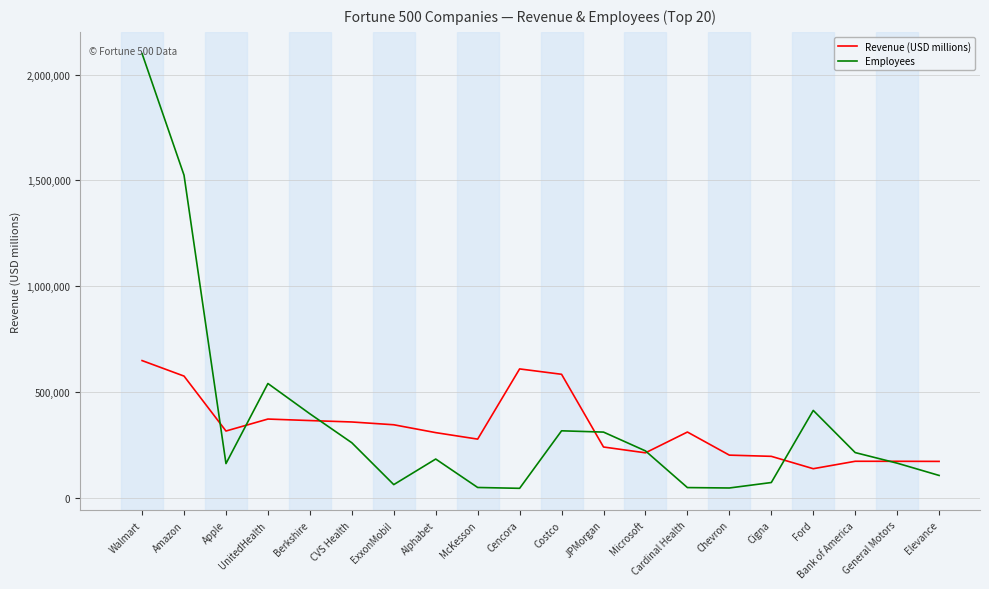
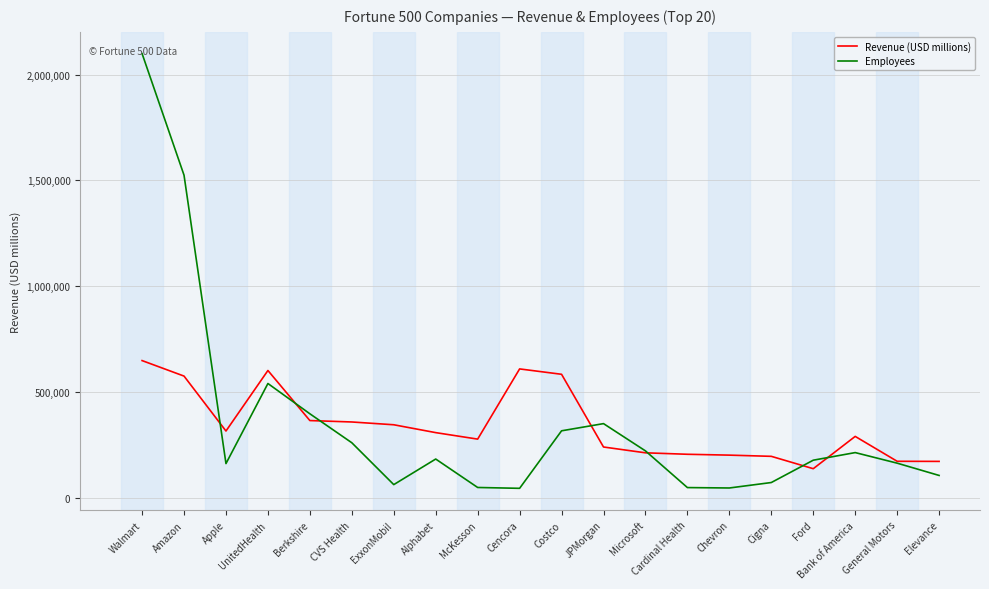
Revenue (USD millions), UnitedHealth: 370,000 -> 600,000
Employees, JPMorgan: 310,000 -> 350,000
Revenue (USD millions), Cardinal Health: 310,000 -> 210,000
Employees, Ford: 410,000 -> 180,000
Revenue (USD millions), Bank of America: 170,000 -> 290,000
